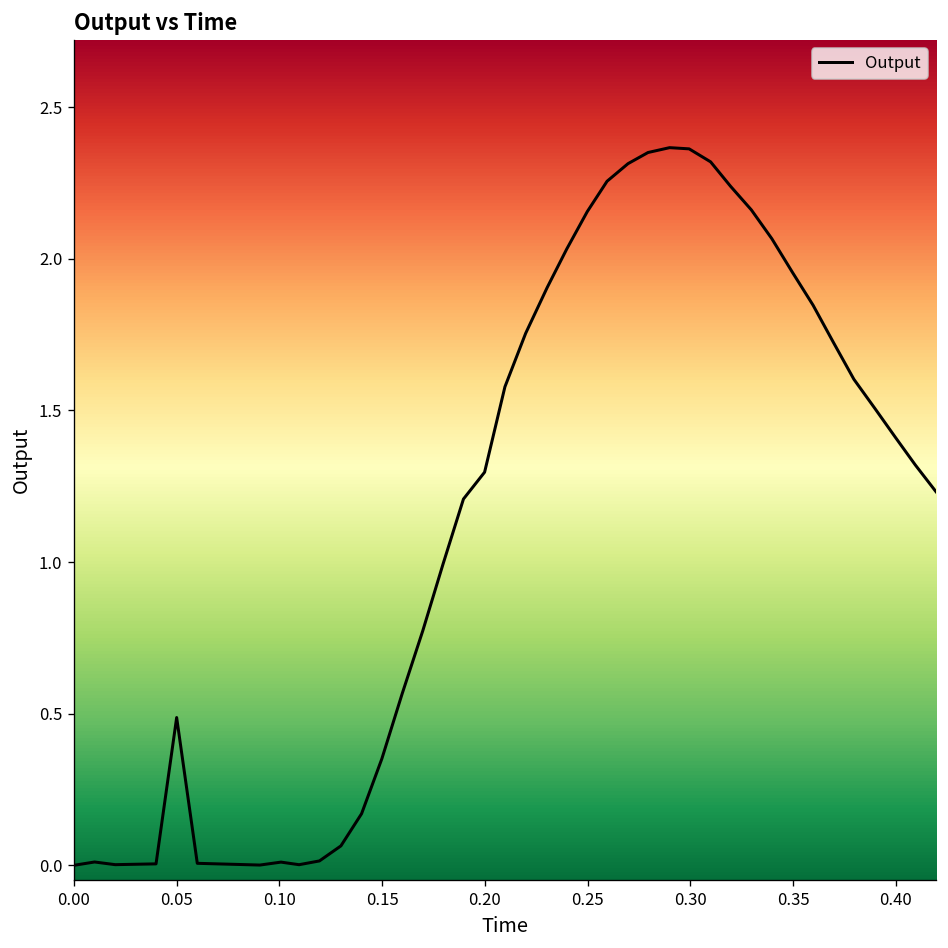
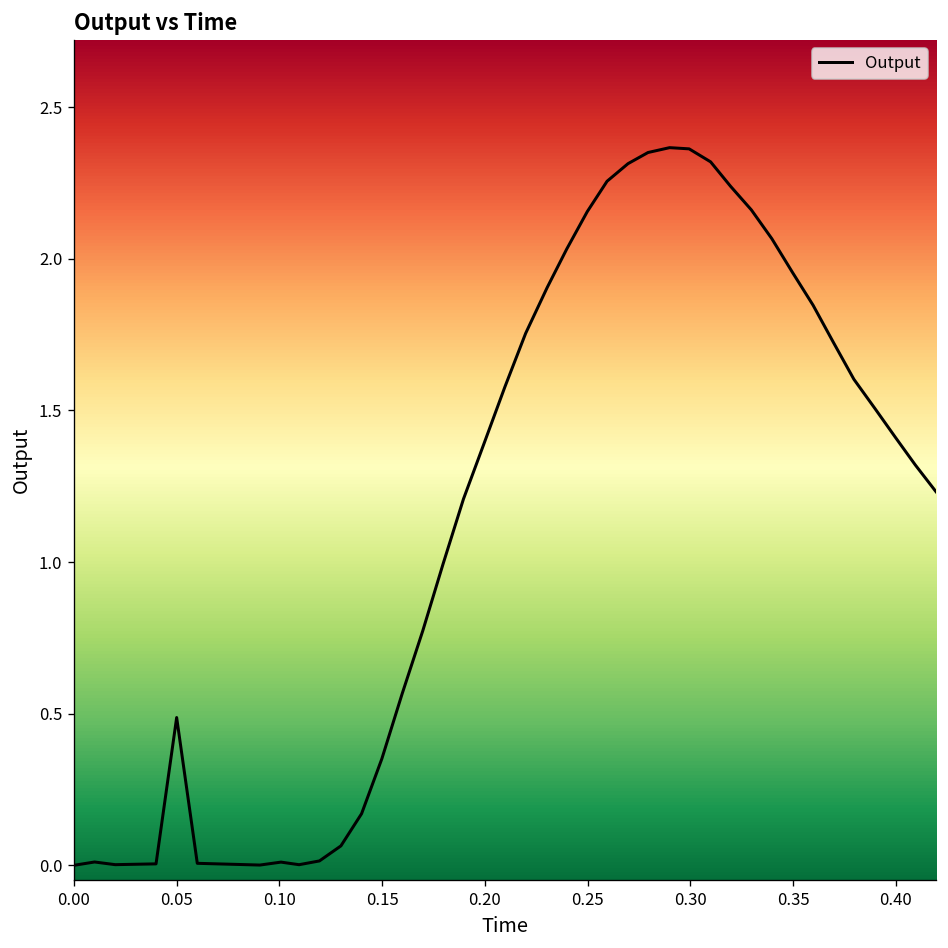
0.20: 1.30 -> 1.40
